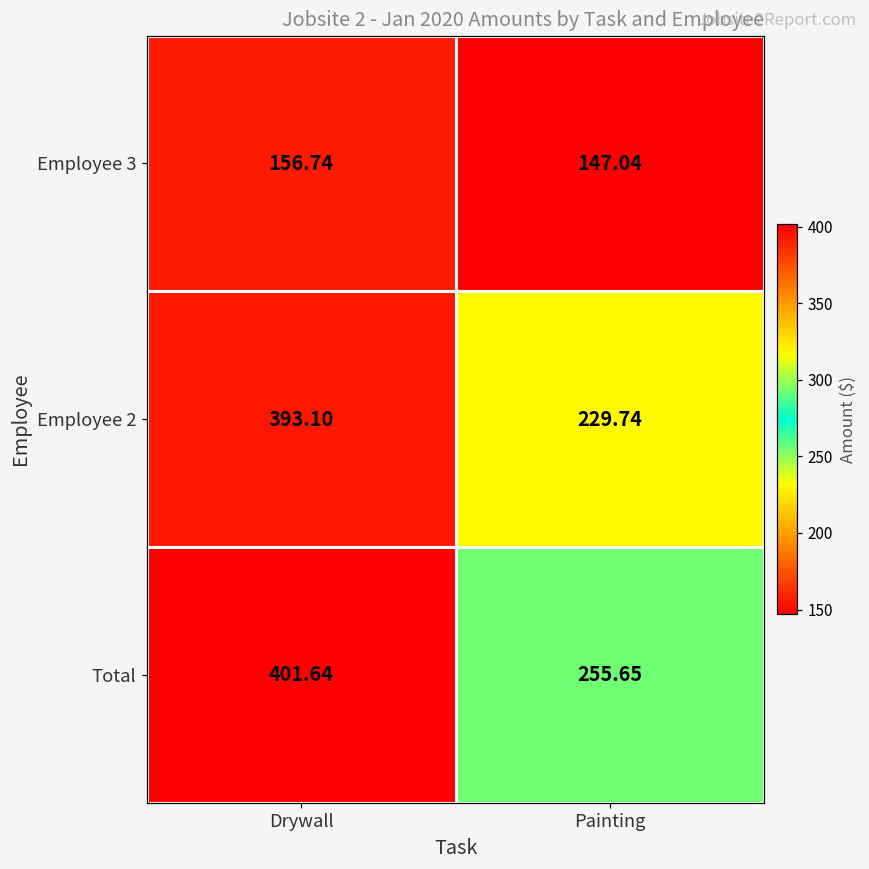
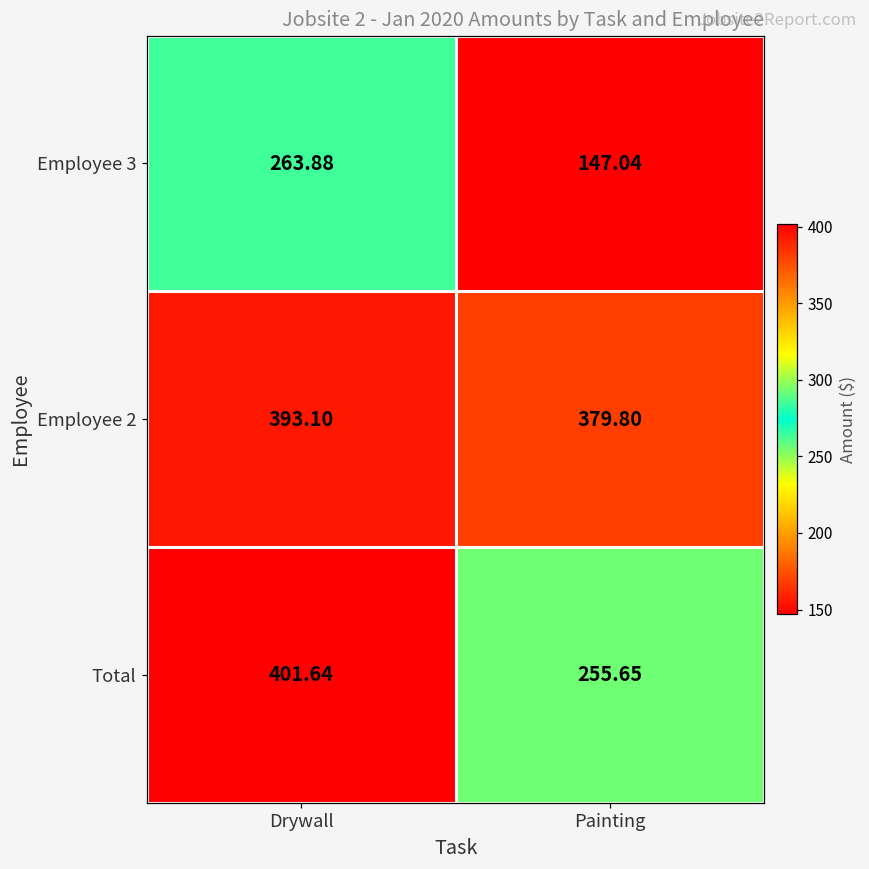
Employee 3, Drywall: 156.74 -> 263.88
Employee 2, Painting: 229.74 -> 379.80
